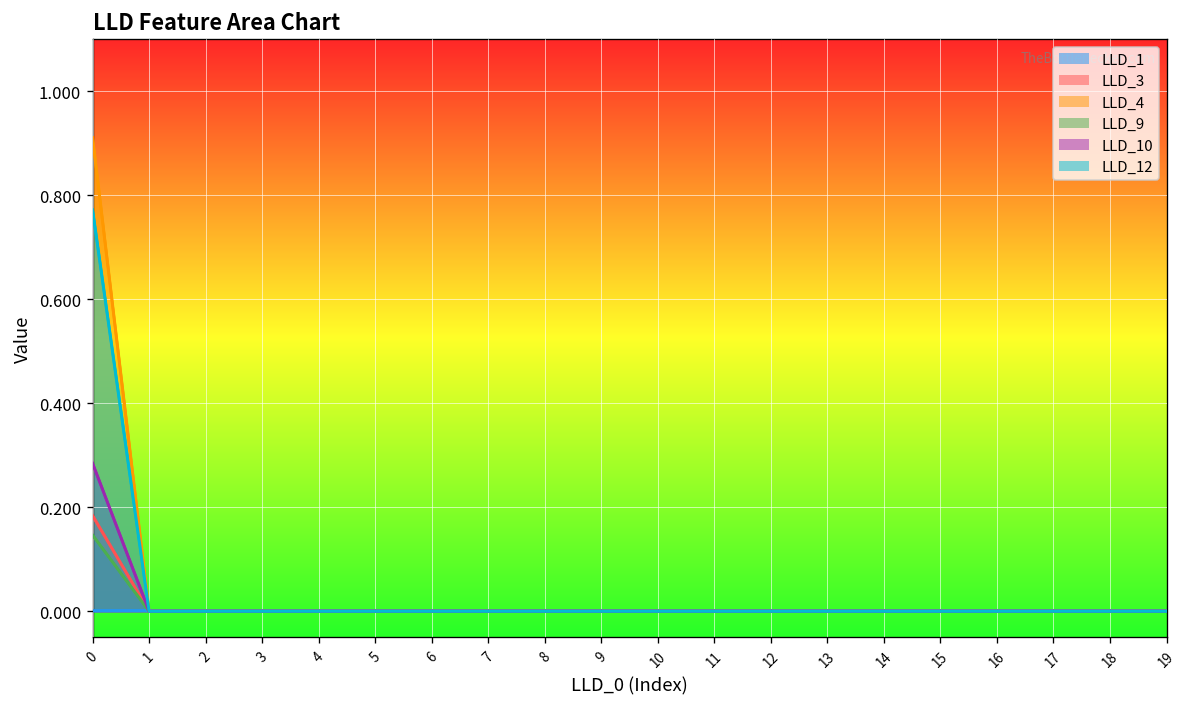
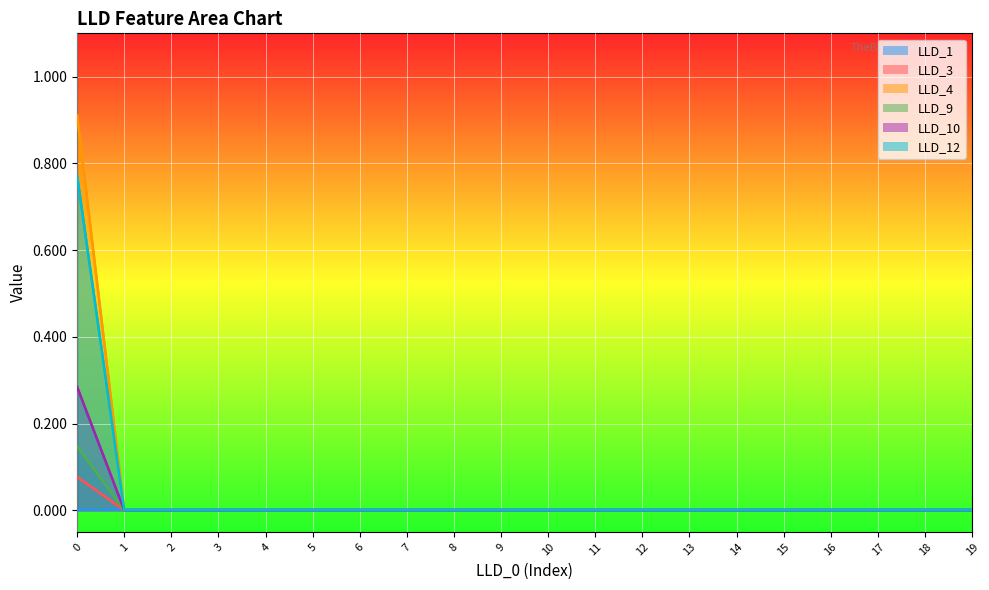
LLD_3, 0: 0.18 -> 0.08
